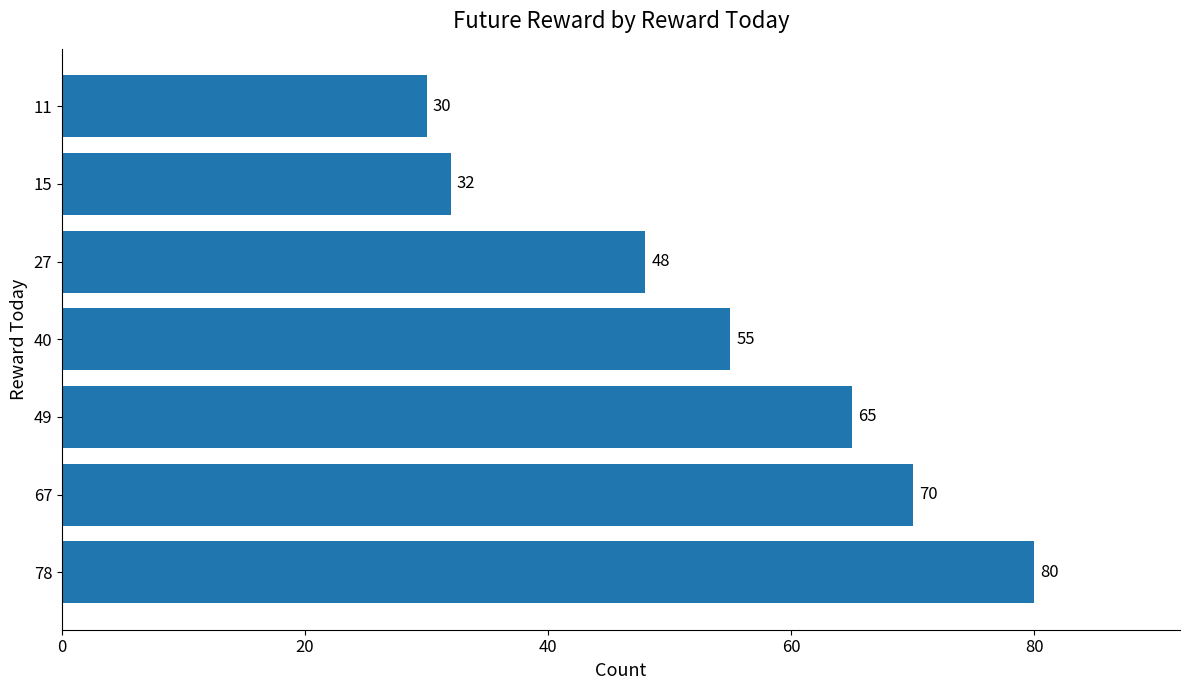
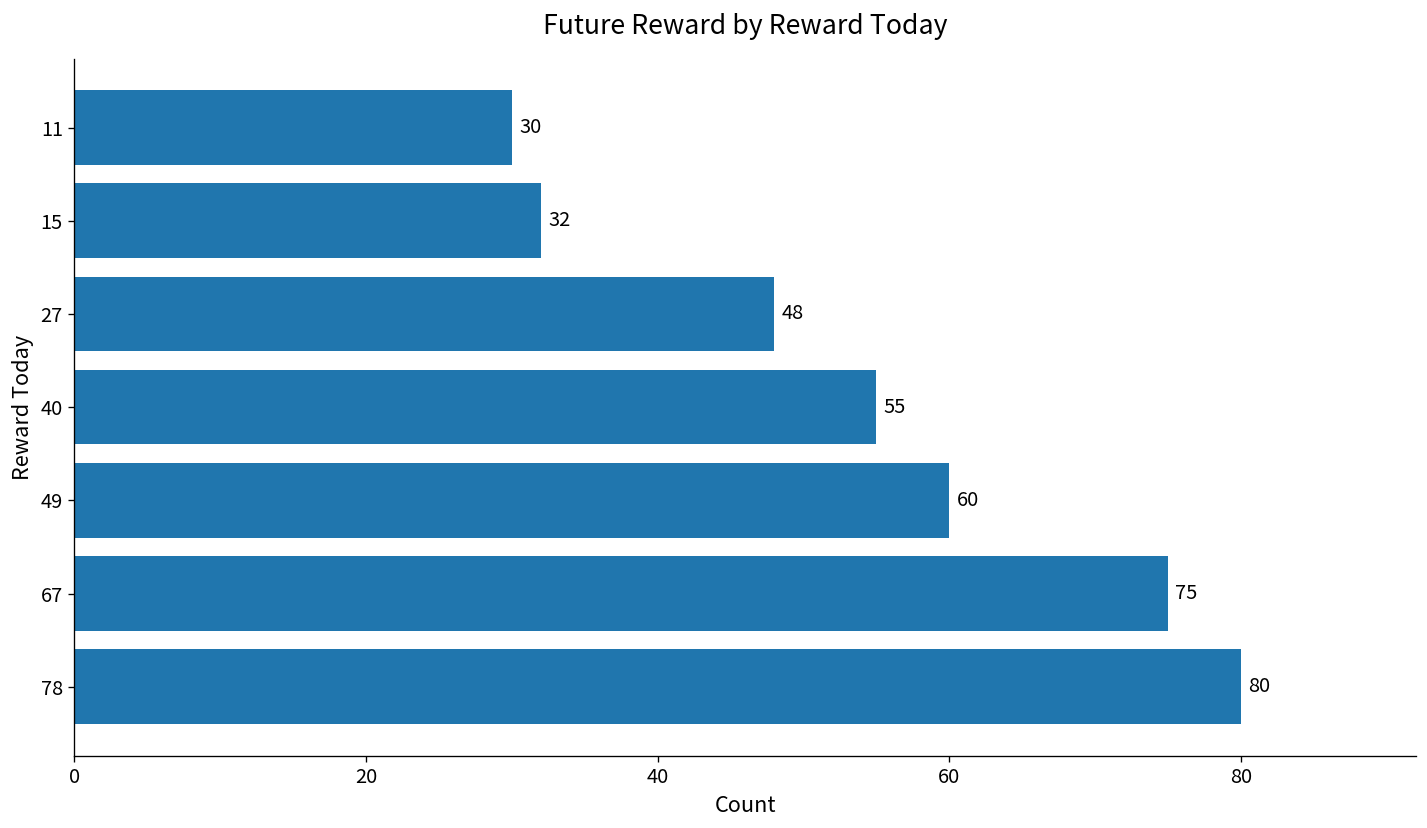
49: 65 -> 60
67: 70 -> 75
